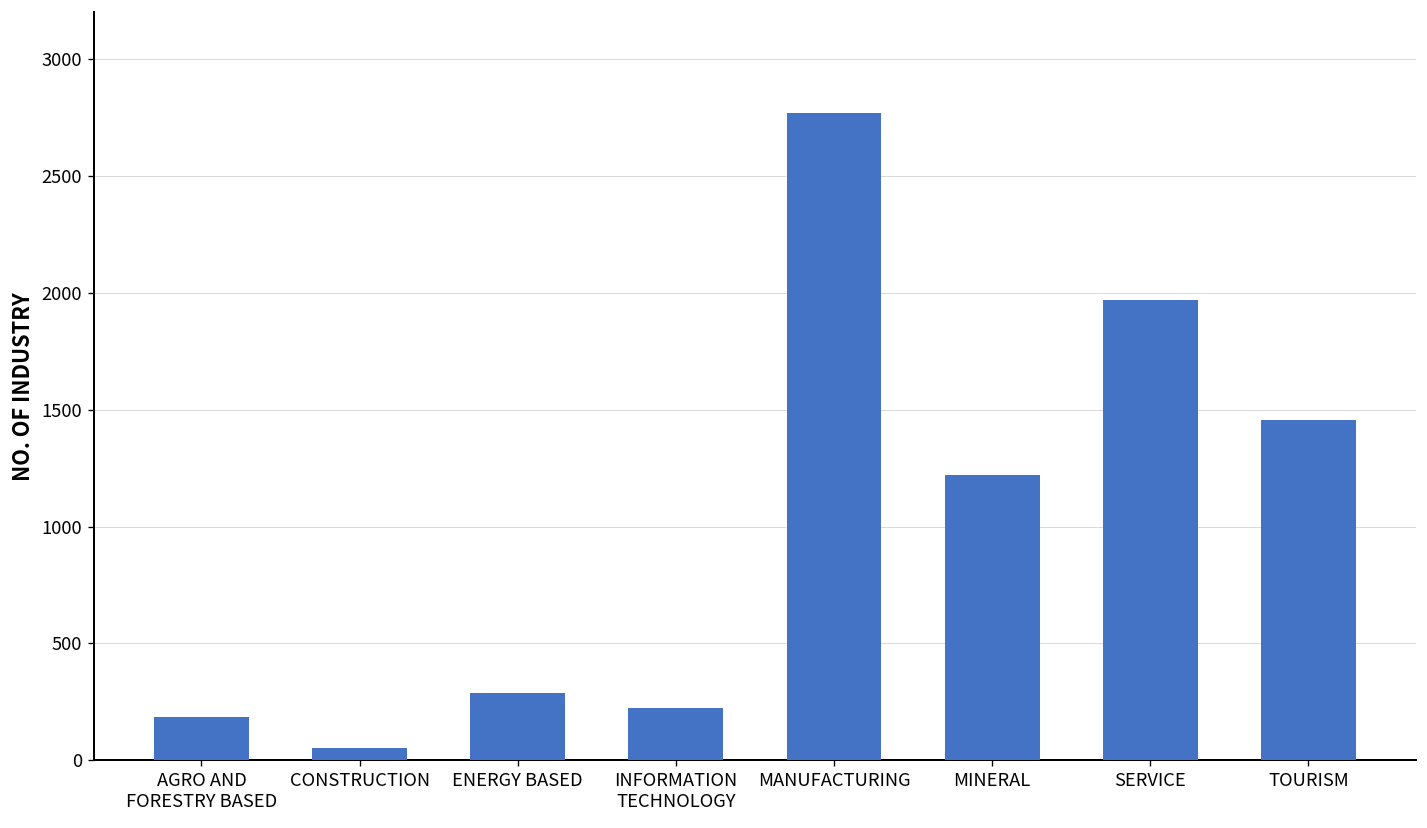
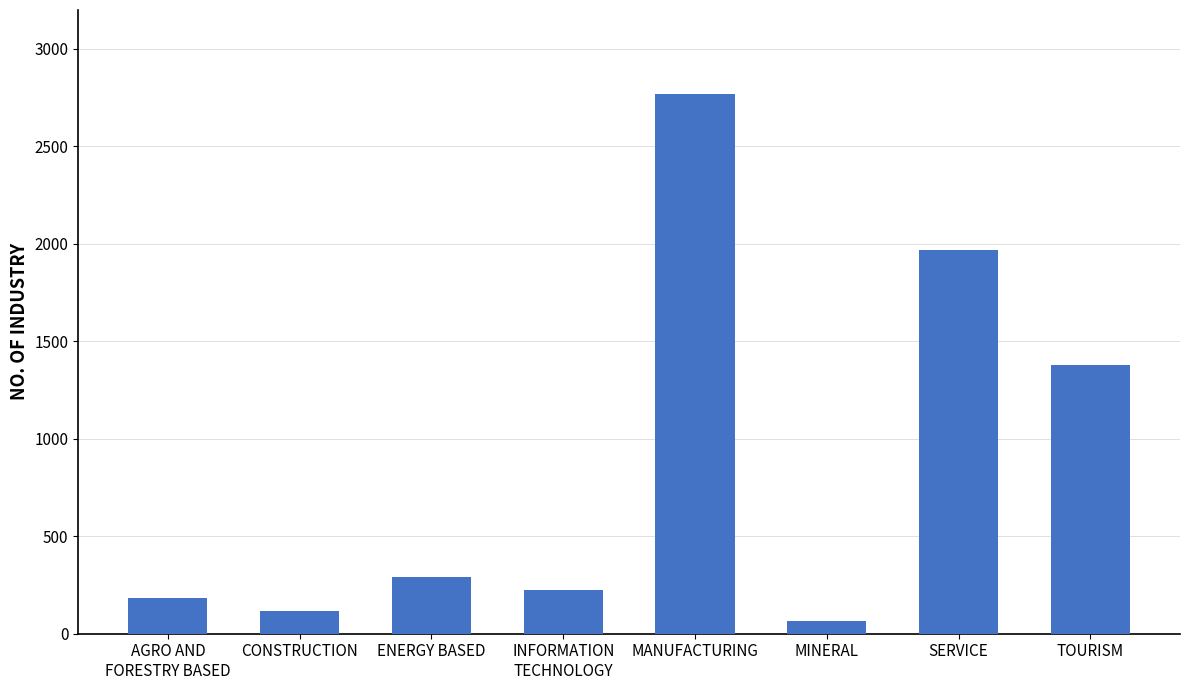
CONSTRUCTION: 50 -> 110
MINERAL: 1220 -> 60
TOURISM: 1460 -> 1380
